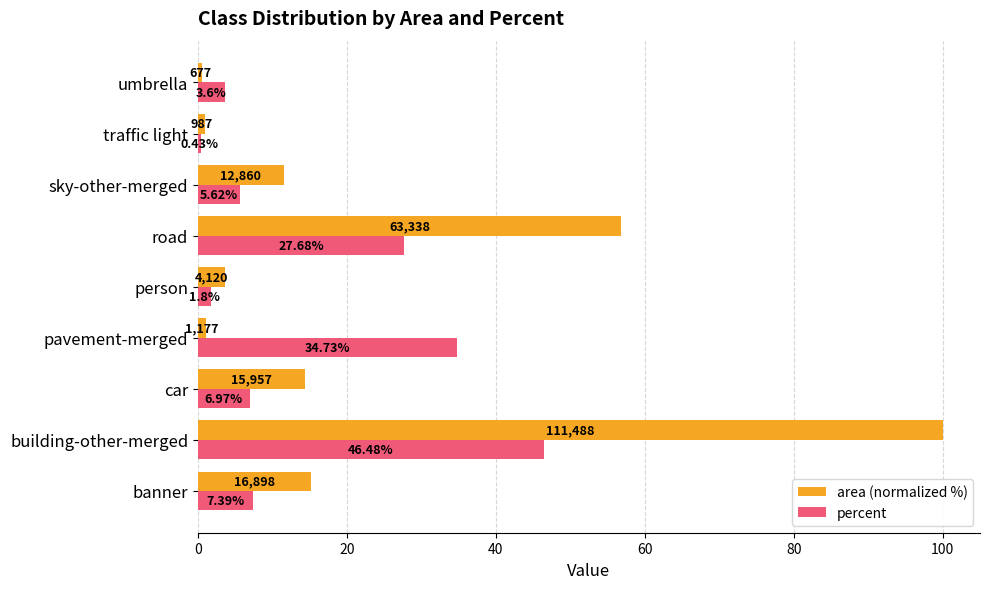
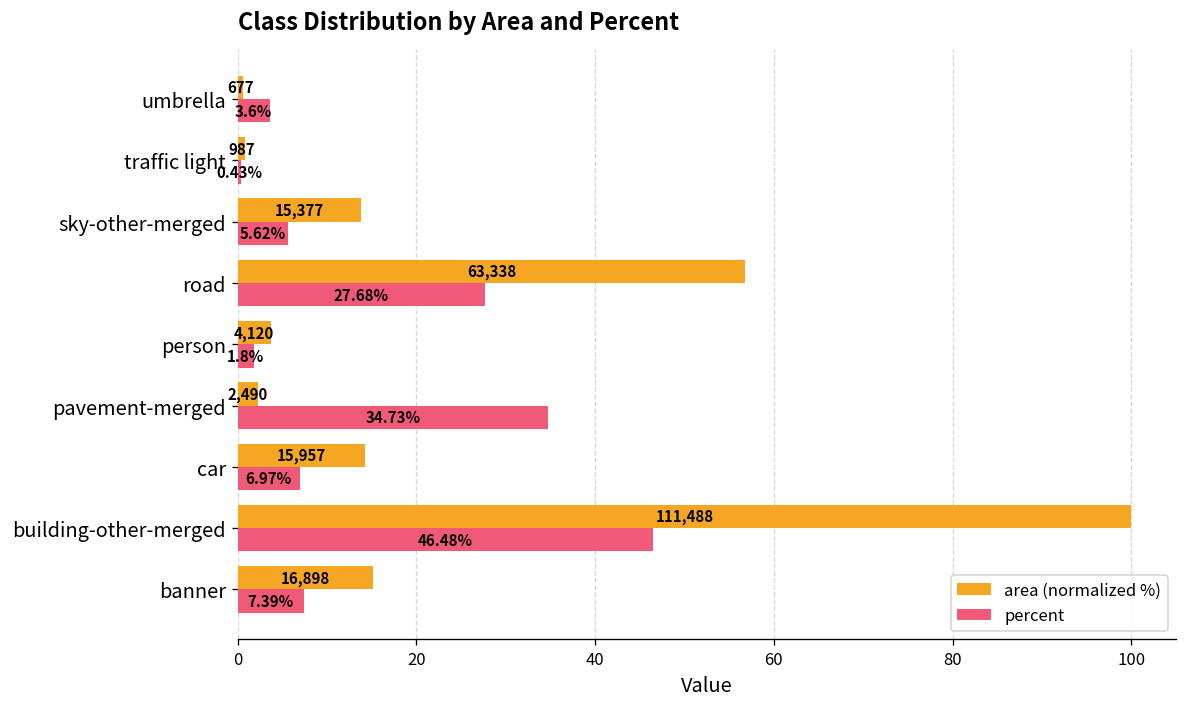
area (normalized %), sky-other-merged: 12,860 -> 15,377
area (normalized %), pavement-merged: 1,177 -> 2,490
